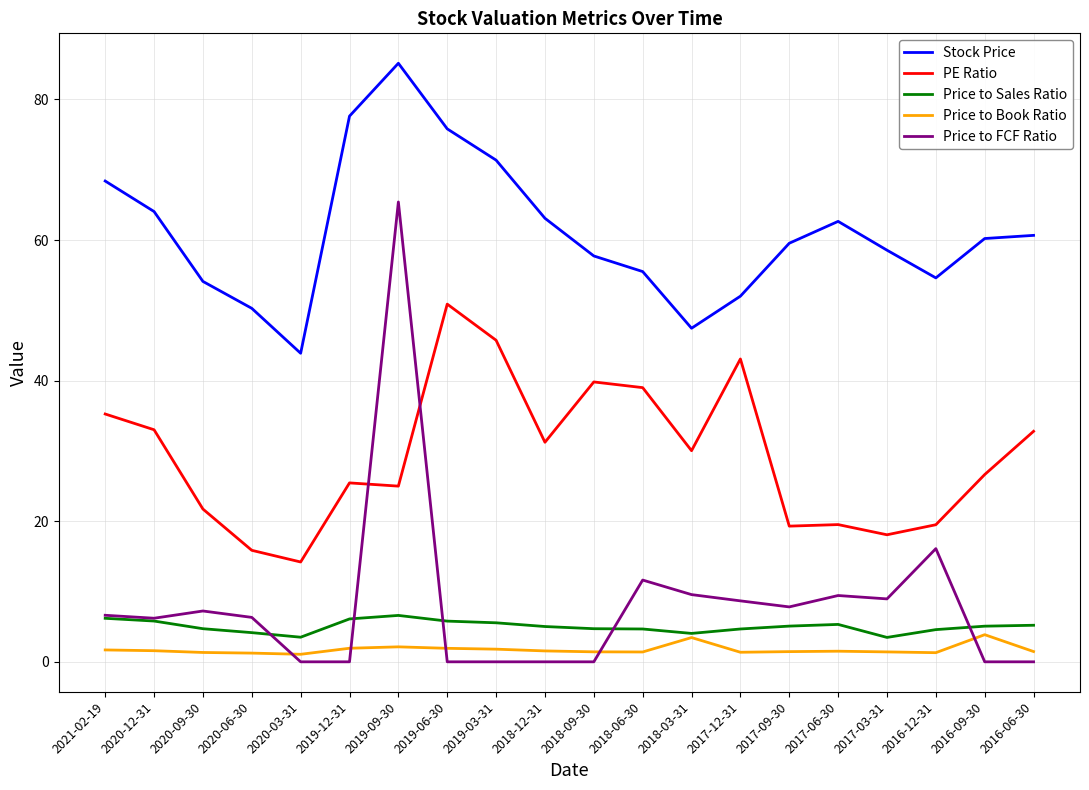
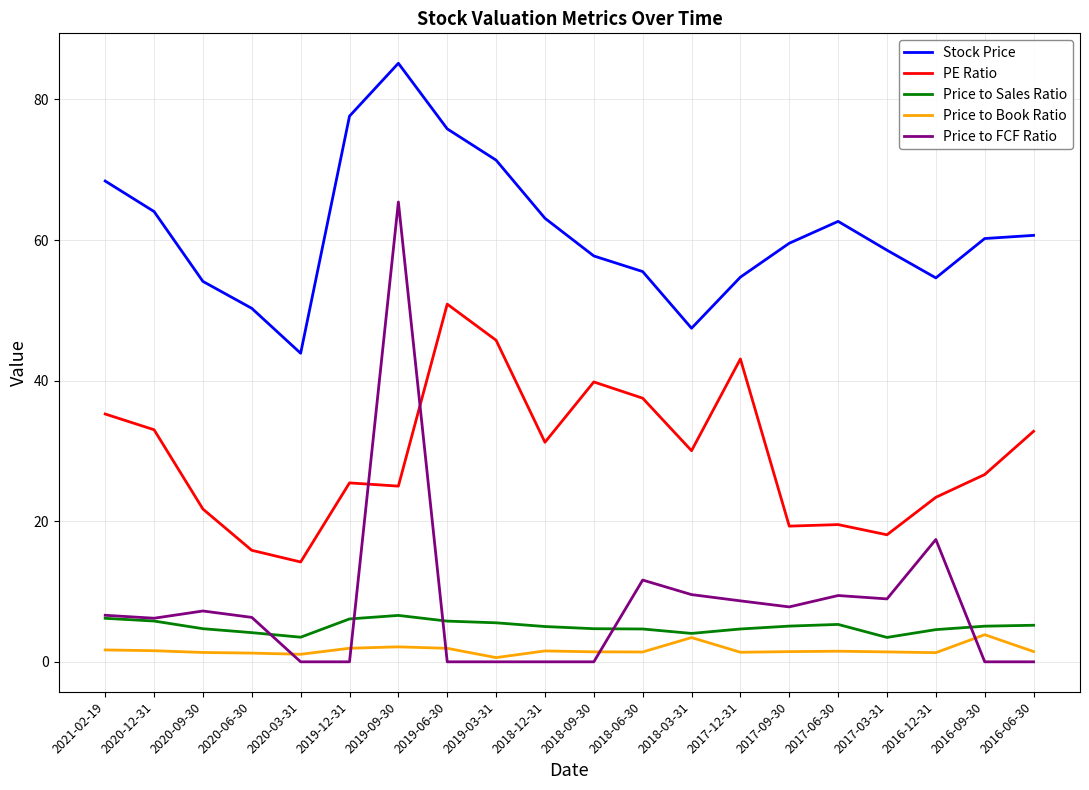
Price to Book Ratio, 2019-03-31: 2 -> 1
PE Ratio, 2018-06-30: 39 -> 38
Stock Price, 2017-12-31: 52 -> 55
PE Ratio, 2016-12-31: 20 -> 23
Price to FCF Ratio, 2016-12-31: 16 -> 17
